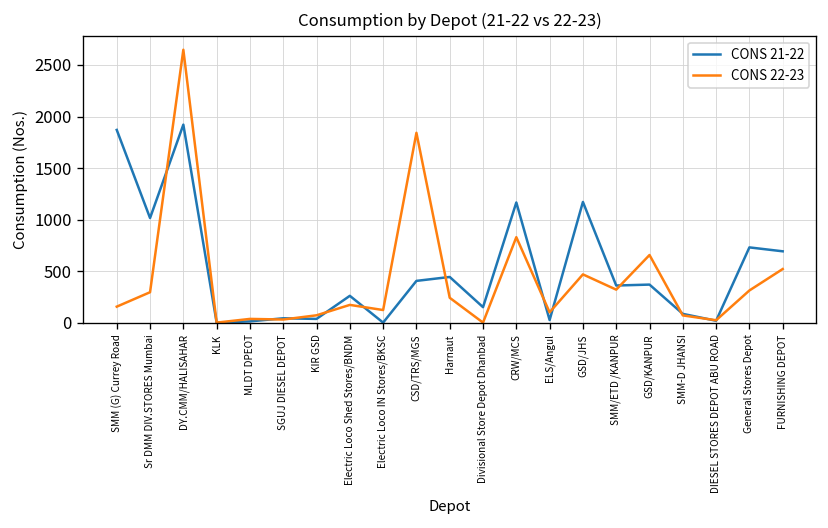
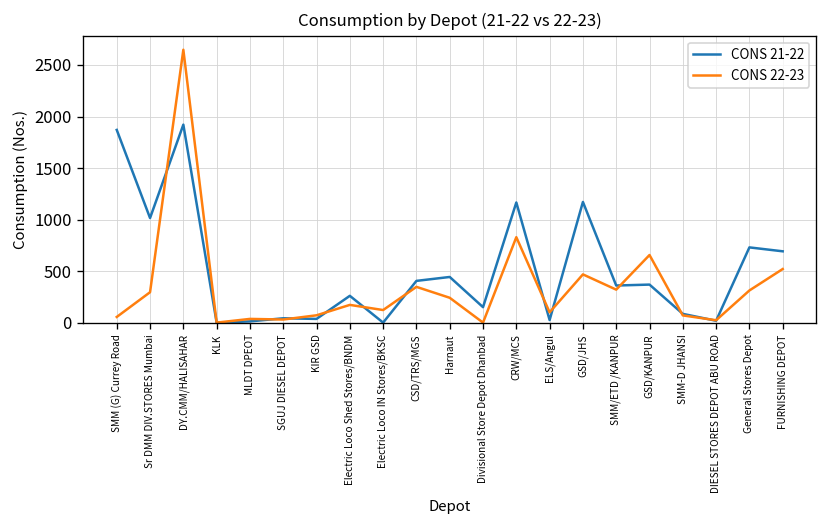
CONS 22-23, SMM (G) Currey Road: 200 -> 100
CONS 22-23, CSD/TRS/MGS: 1800 -> 300
